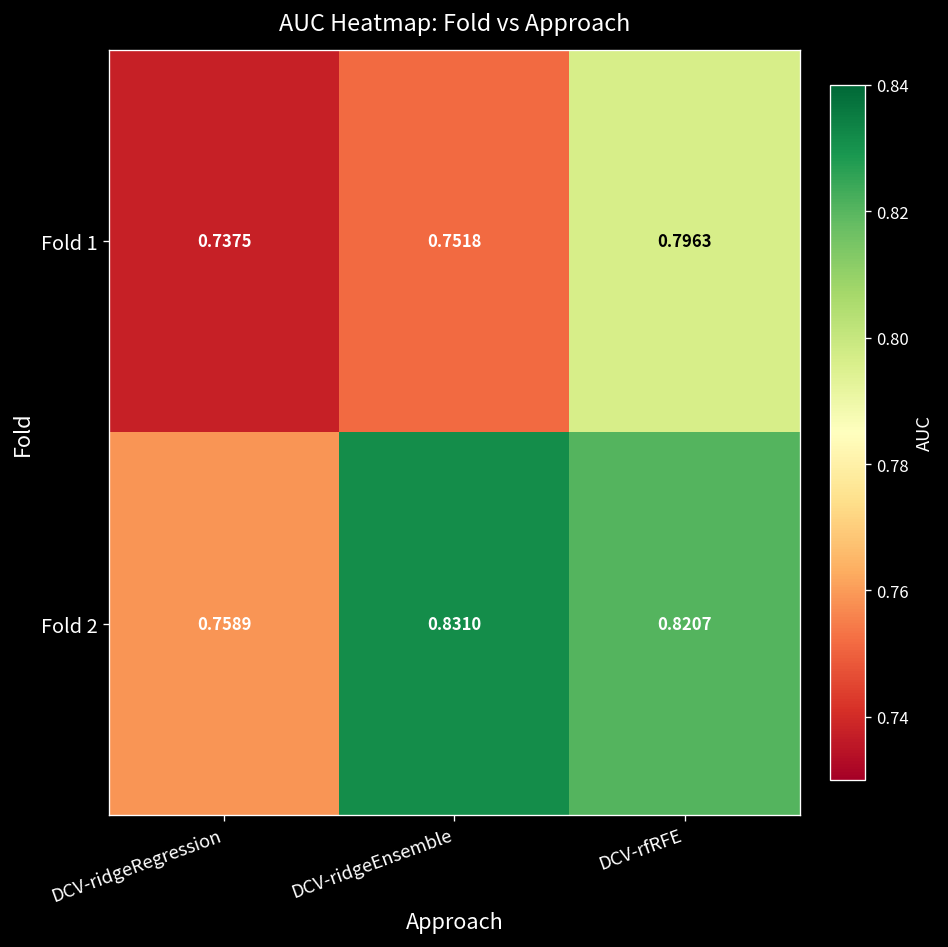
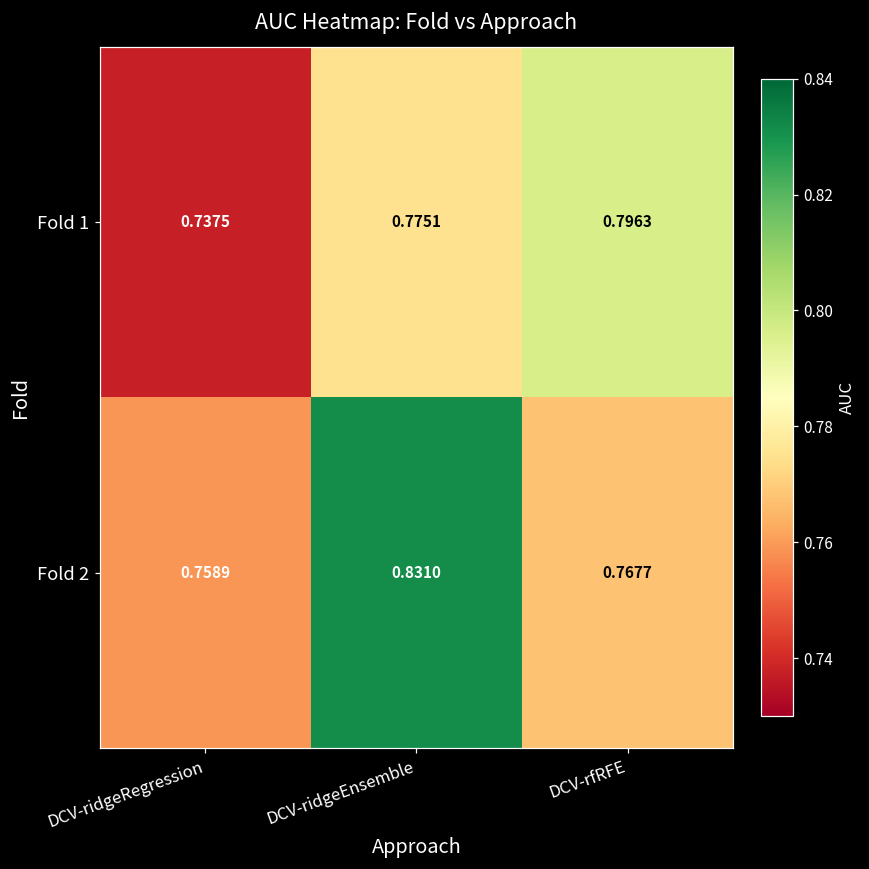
Fold 1, DCV-ridgeEnsemble: 0.7518 -> 0.7751
Fold 2, DCV-rfRFE: 0.8207 -> 0.7677
